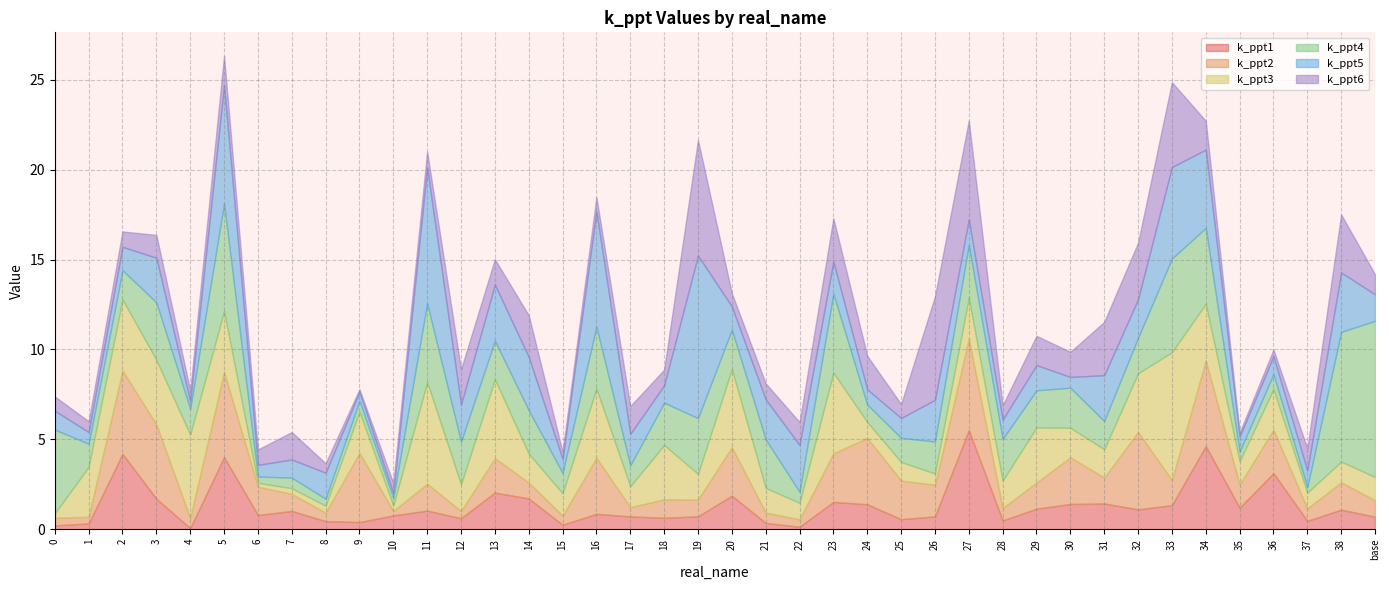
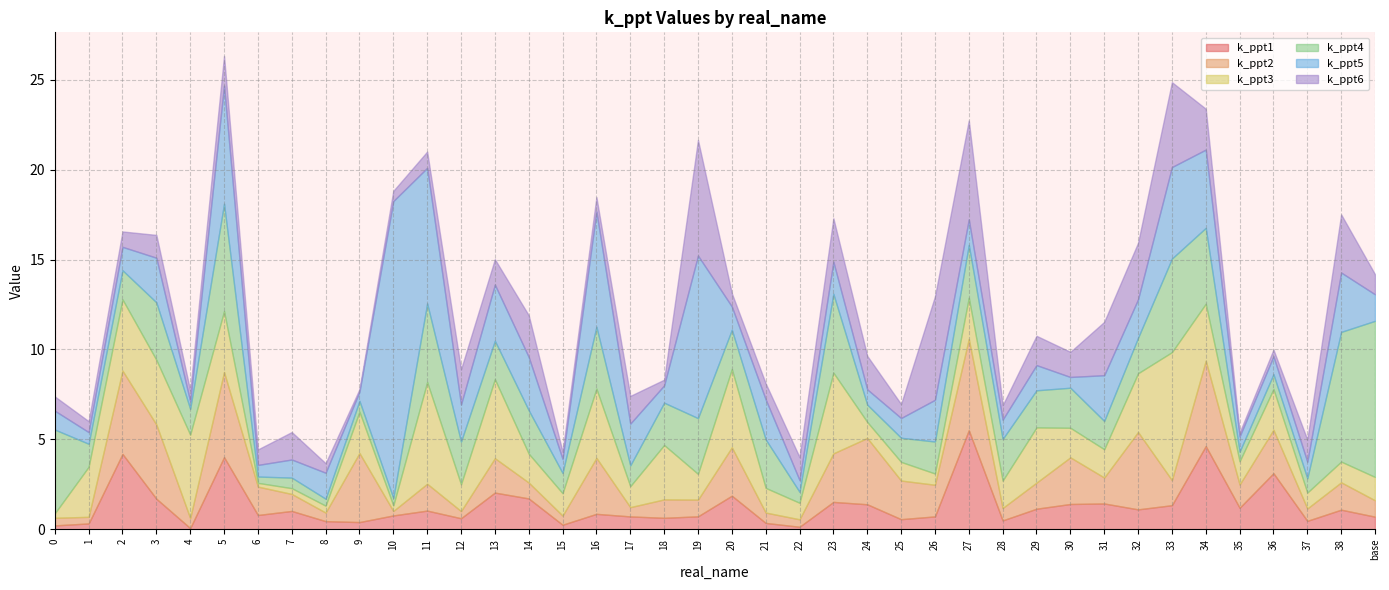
k_ppt5, 10: 0.3 -> 16.5
k_ppt5, 17: 1.8 -> 2.3
k_ppt6, 18: 0.9 -> 0.3
k_ppt5, 22: 2.6 -> 0.7
k_ppt6, 34: 1.6 -> 2.3
k_ppt4, 37: 0.3 -> 0.8
